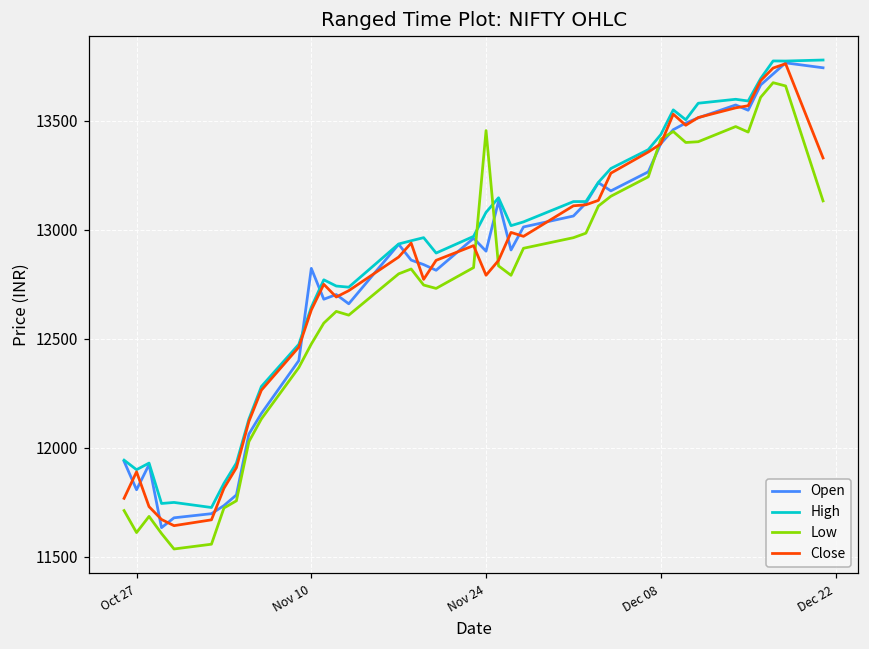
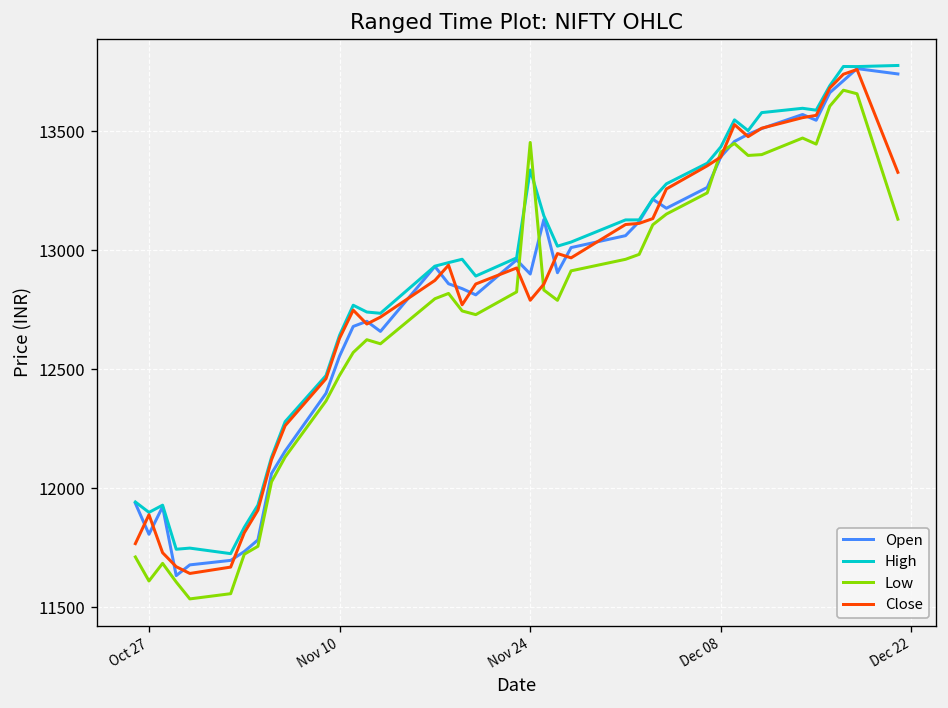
Open, Nov 10: 12820 -> 12560
High, Nov 24: 13080 -> 13340
